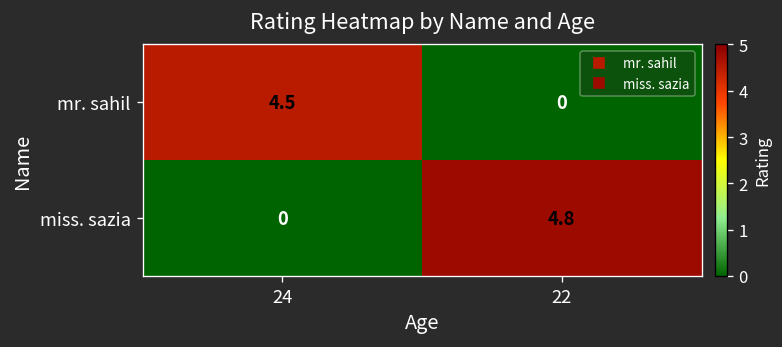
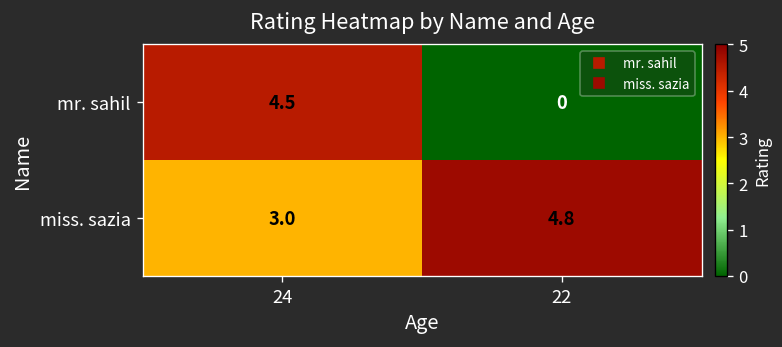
miss. sazia, 24: 0 -> 3.0
